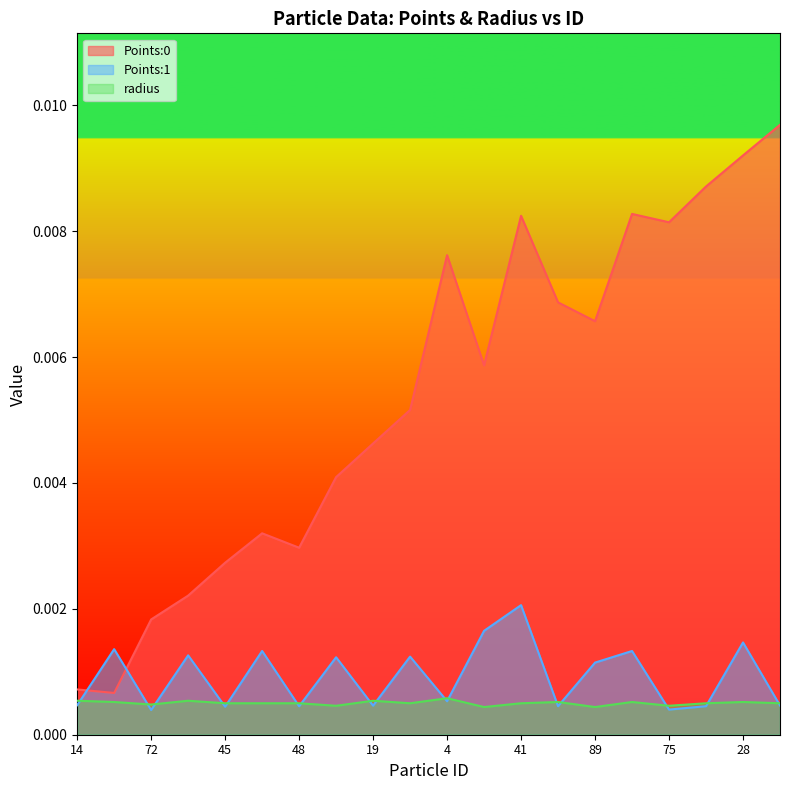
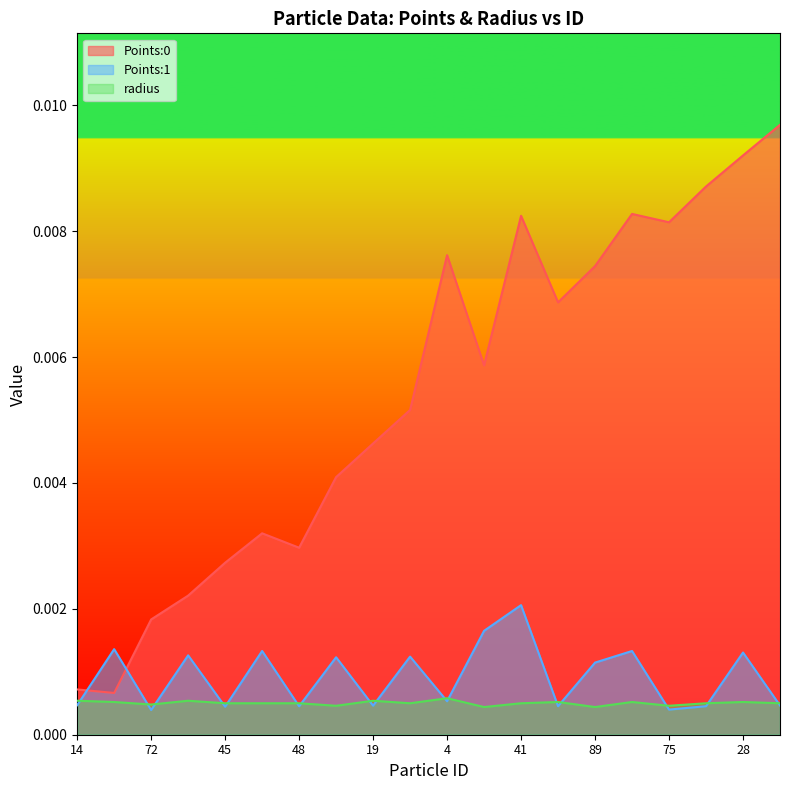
Points:0, 89: 0.0066 -> 0.0074
Points:1, 28: 0.0015 -> 0.0013
